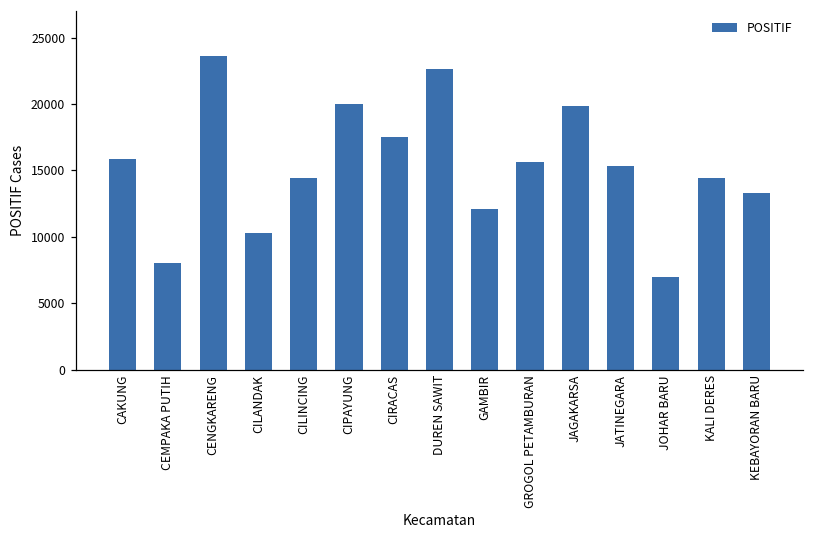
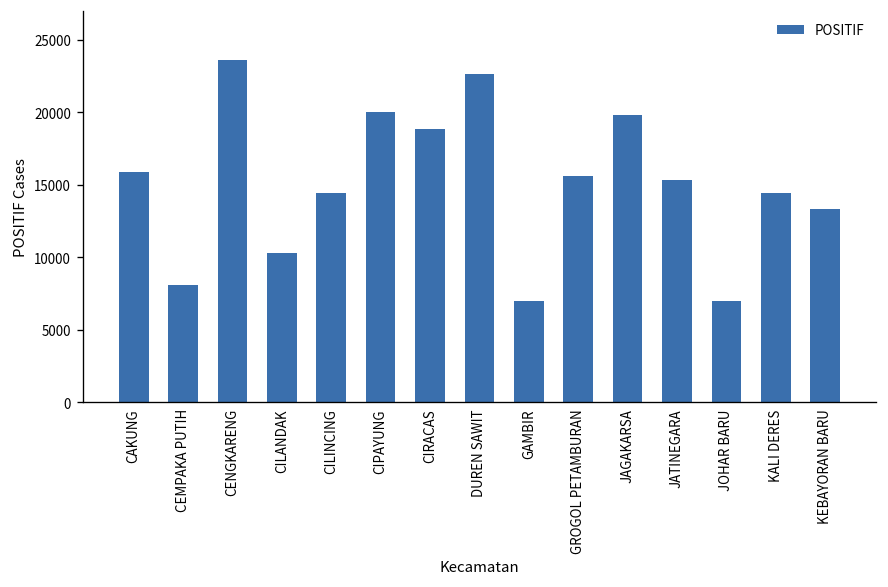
CIRACAS: 17500 -> 18900
GAMBIR: 12100 -> 7000
